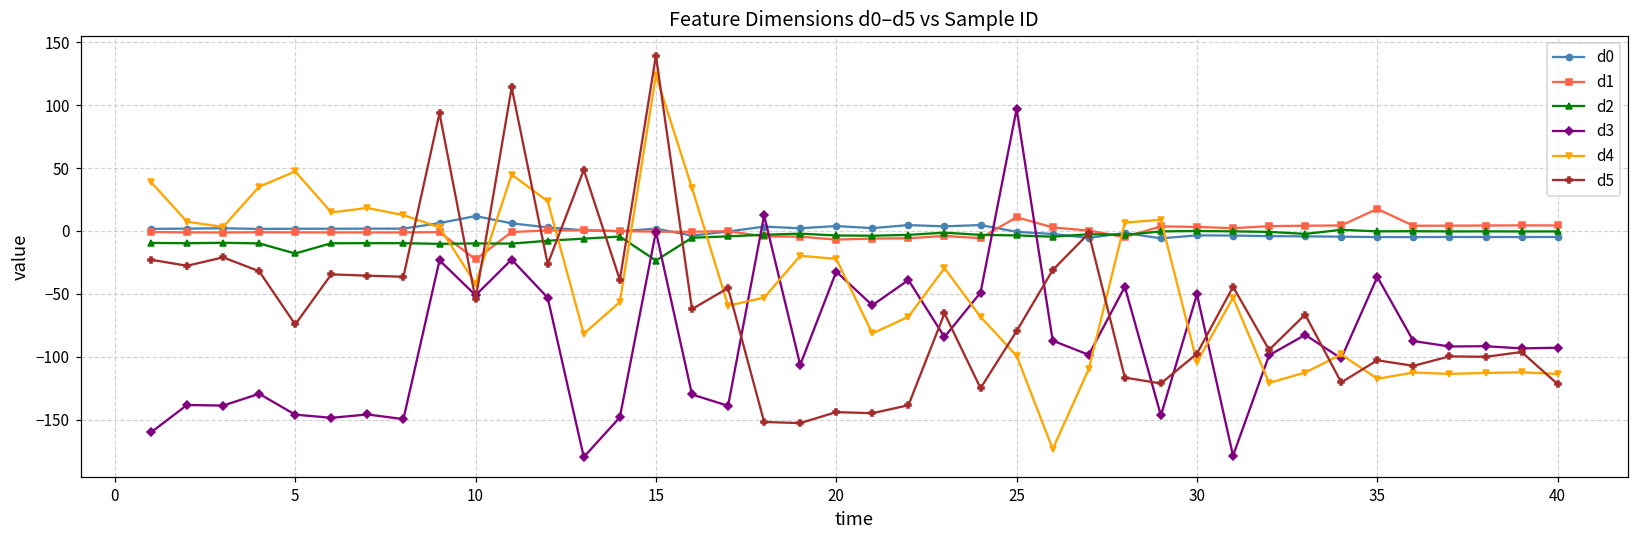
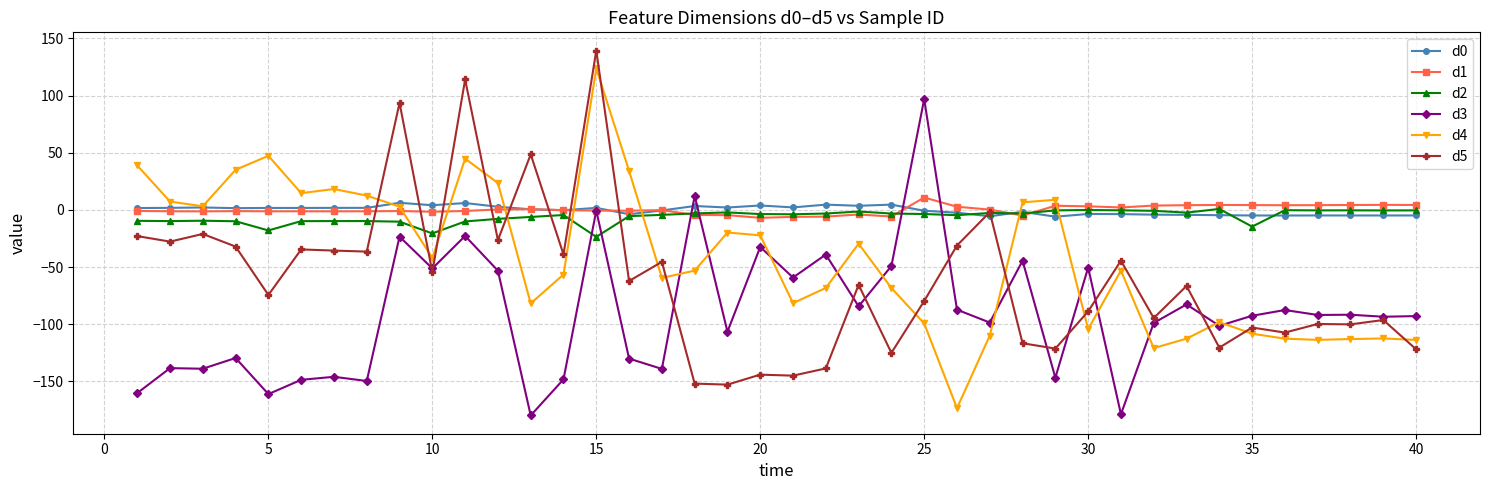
d3, 5: -146 -> -161
d0, 10: 12 -> 4
d1, 10: -23 -> -2
d2, 10: -10 -> -21
d5, 30: -98 -> -89
d1, 35: 17 -> 4
d2, 35: 0 -> -15
d3, 35: -37 -> -93
d4, 35: -118 -> -108
